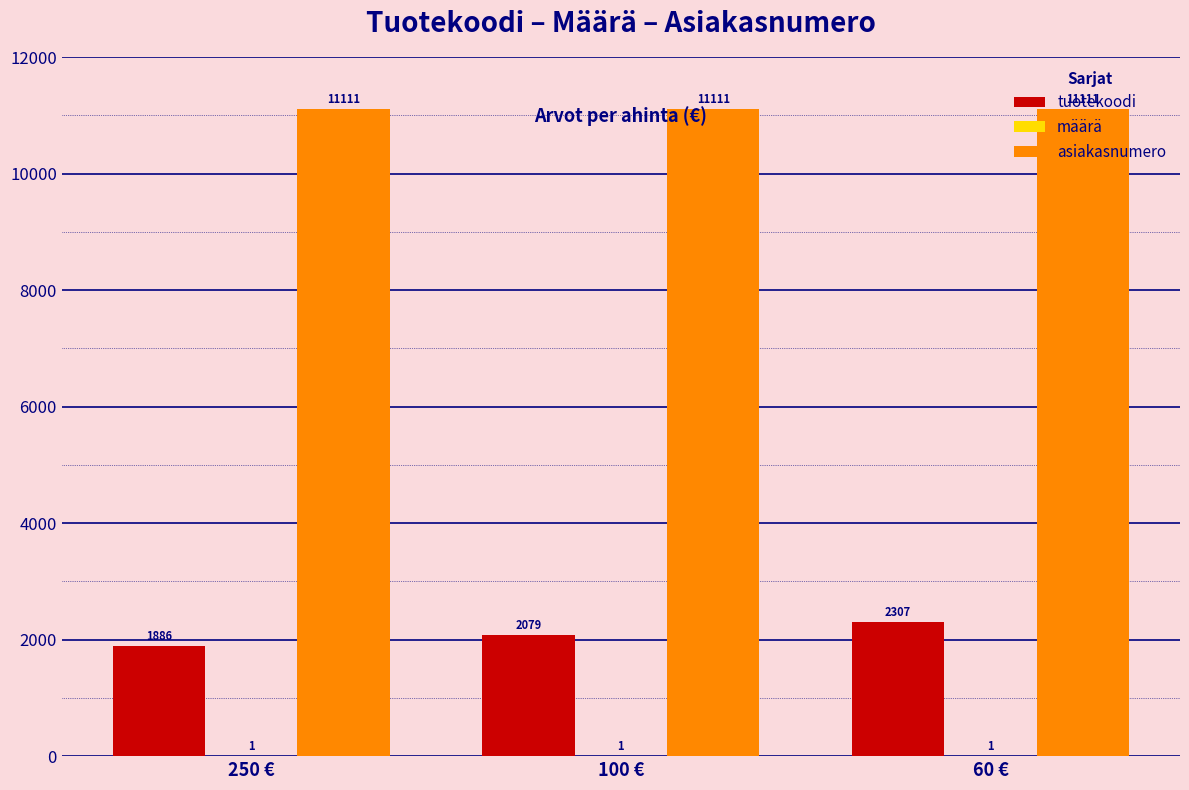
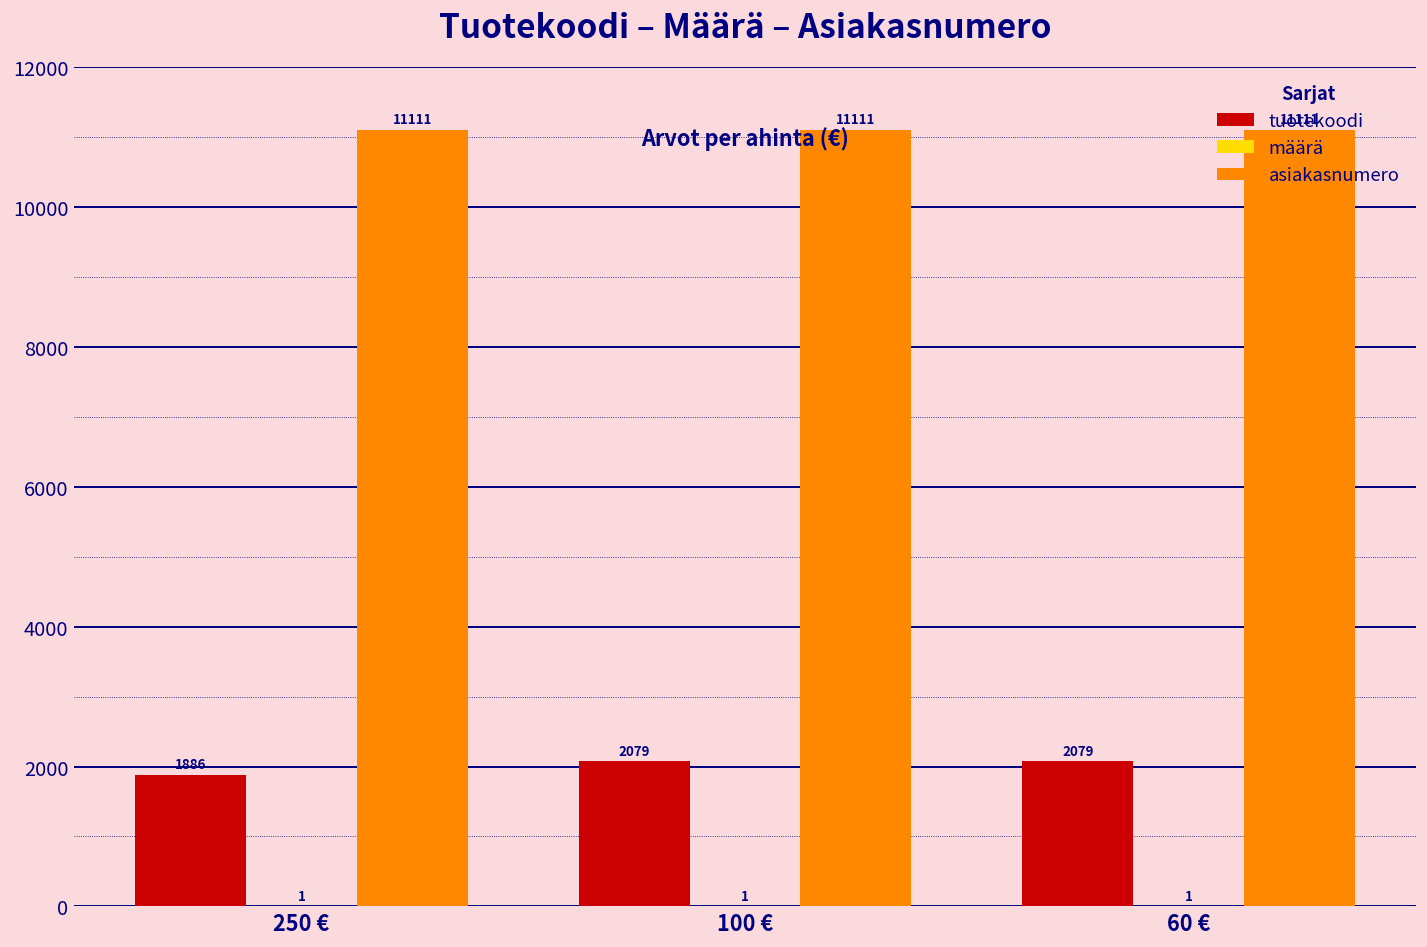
tuotekoodi, 60 €: 2307 -> 2079
